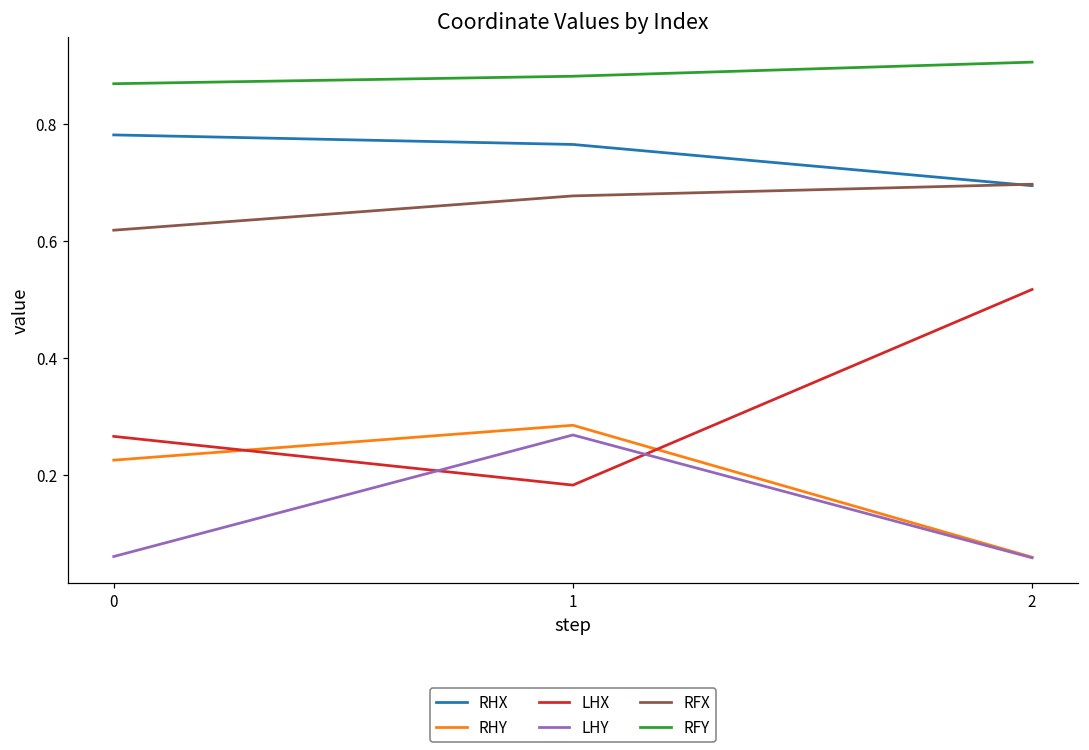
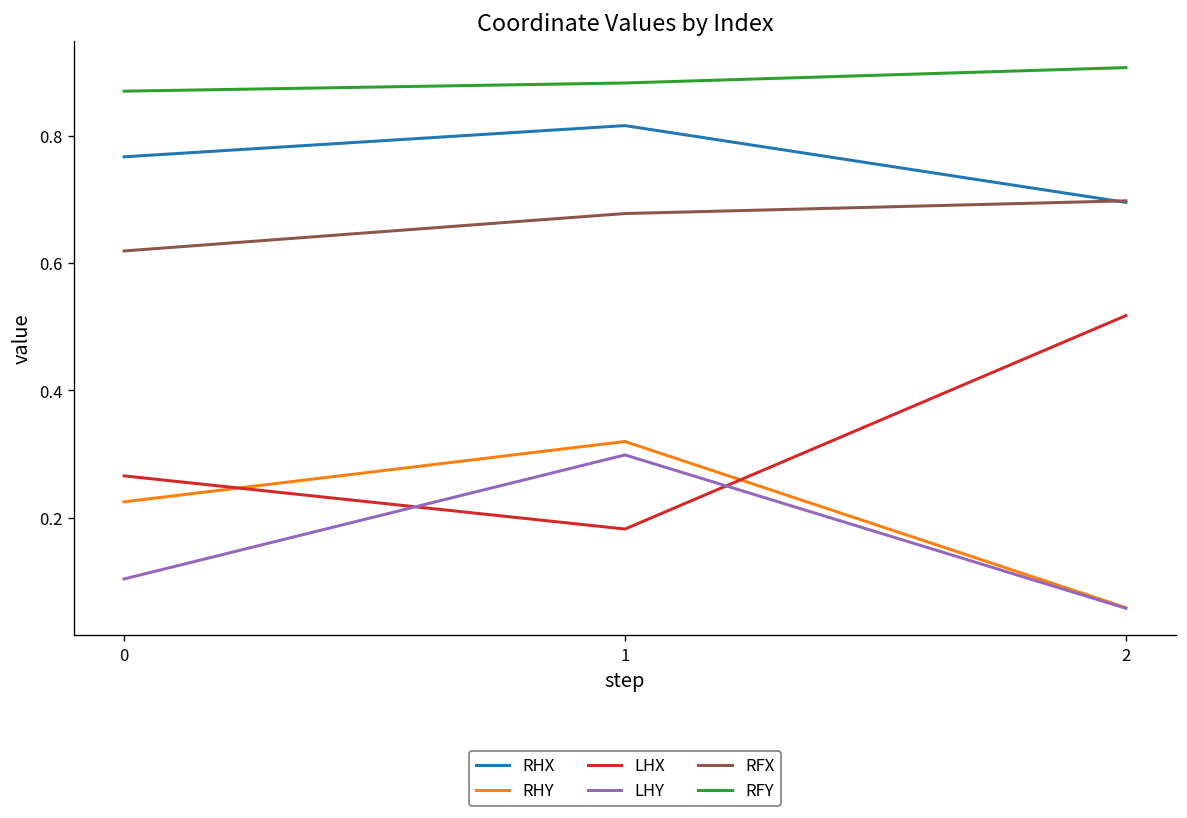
RHX, 0: 0.78 -> 0.77
LHY, 0: 0.06 -> 0.10
RHX, 1: 0.77 -> 0.82
RHY, 1: 0.28 -> 0.32
LHY, 1: 0.27 -> 0.30
